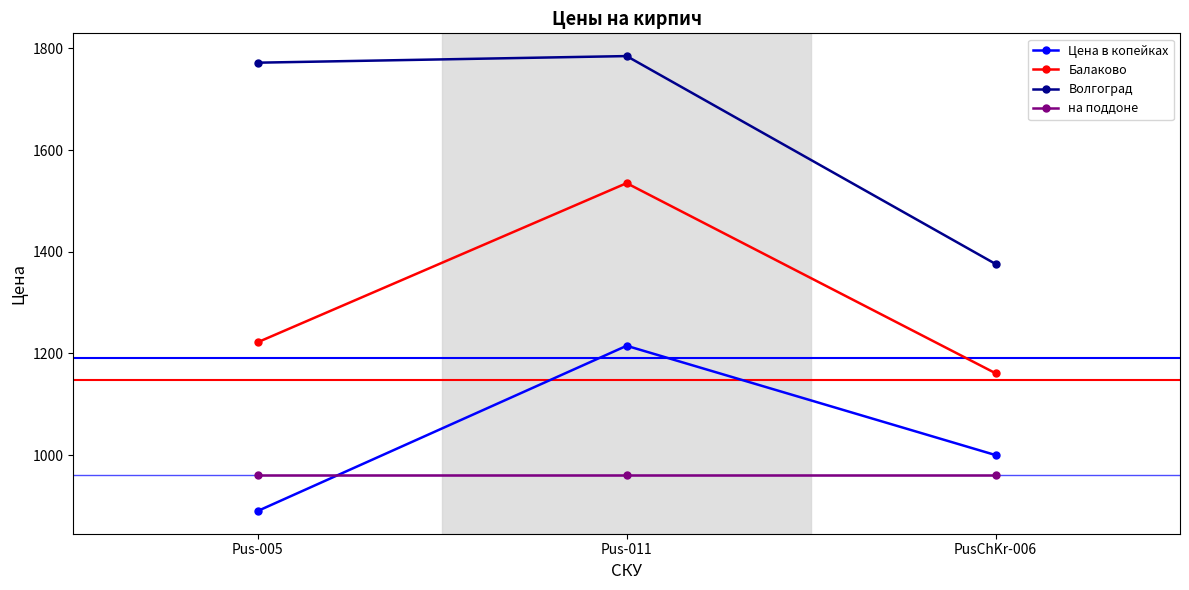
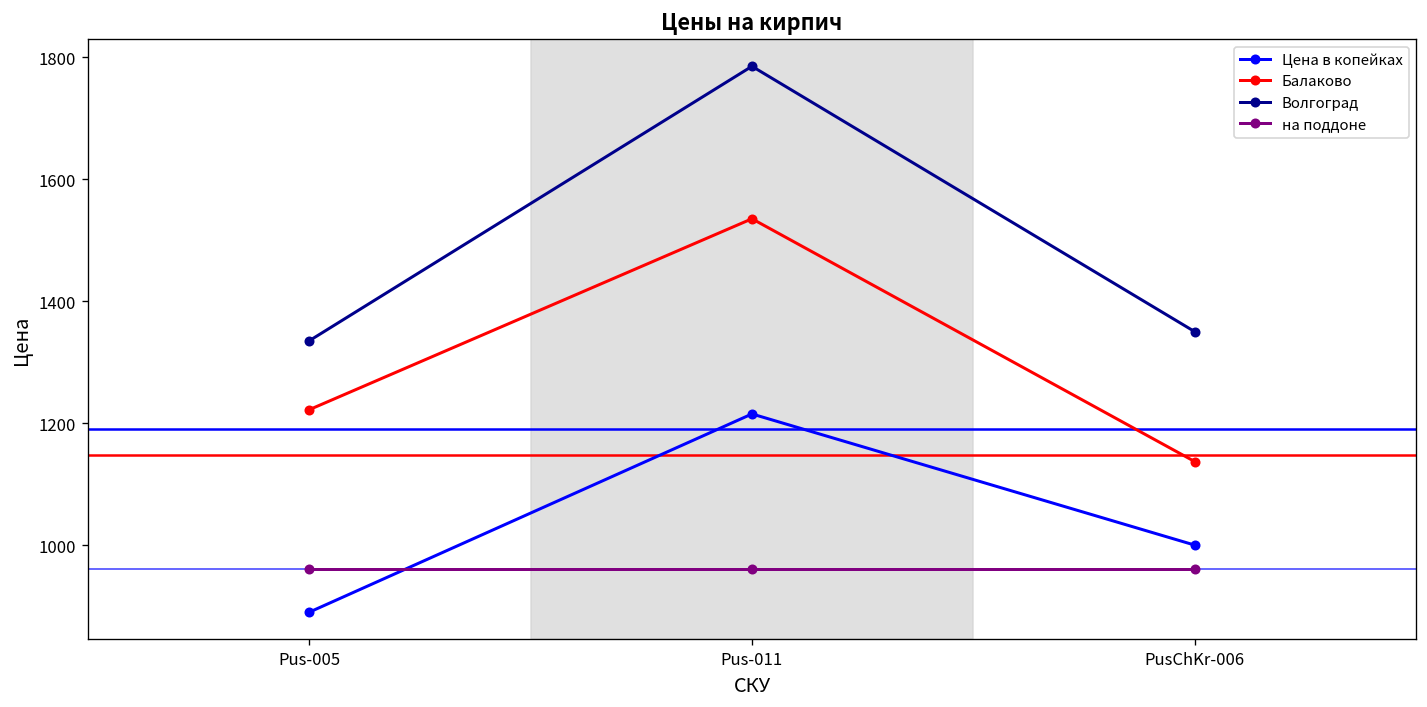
Волгоград, Pus-005: 1770 -> 1340
Балаково, PusChKr-006: 1160 -> 1140
Волгоград, PusChKr-006: 1380 -> 1350
